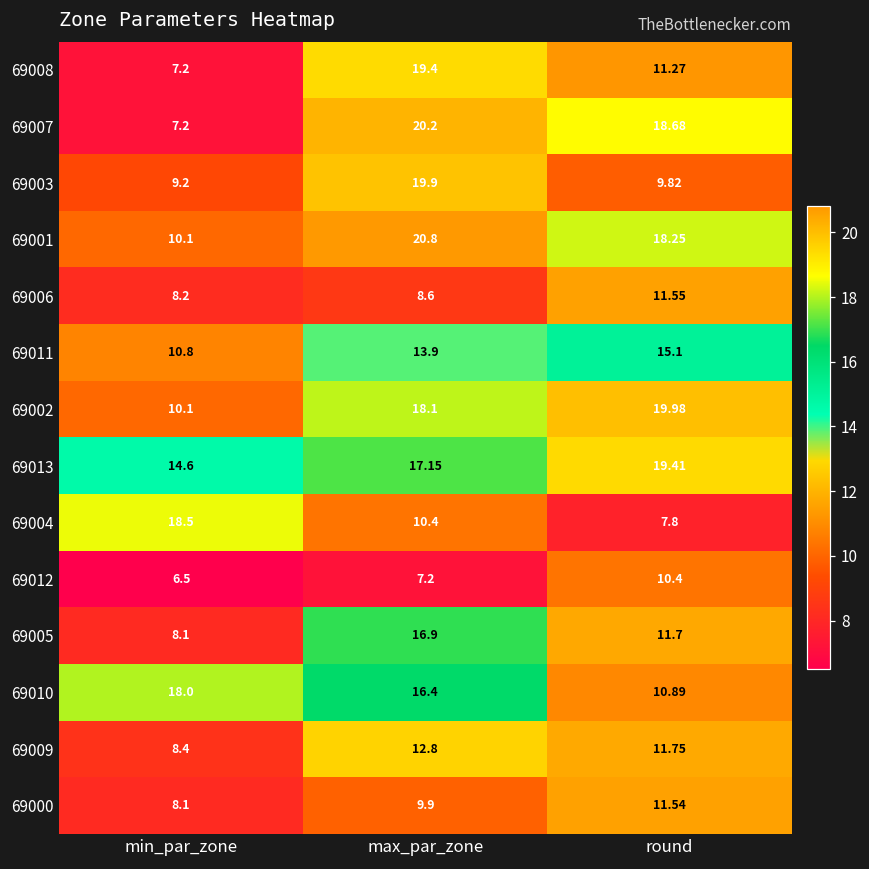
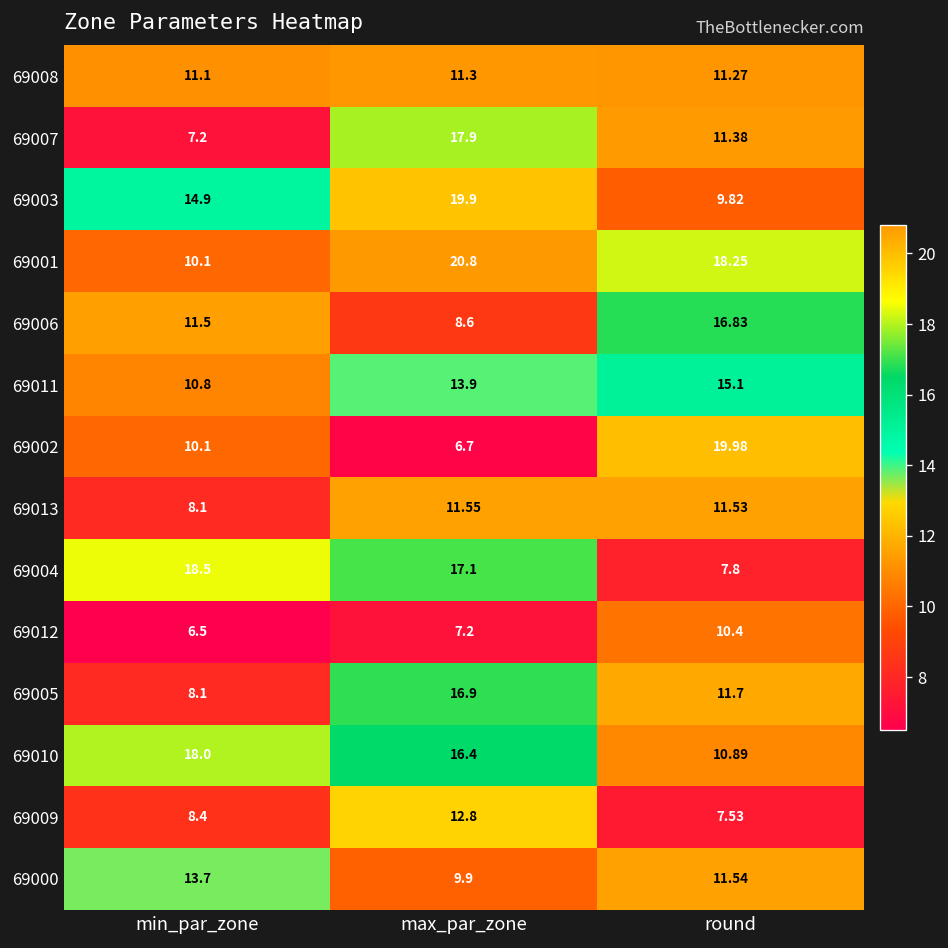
69008, min_par_zone: 7.2 -> 11.1
69008, max_par_zone: 19.4 -> 11.3
69007, max_par_zone: 20.2 -> 17.9
69007, round: 18.68 -> 11.38
69003, min_par_zone: 9.2 -> 14.9
69006, min_par_zone: 8.2 -> 11.5
69006, round: 11.55 -> 16.83
69002, max_par_zone: 18.1 -> 6.7
69013, min_par_zone: 14.6 -> 8.1
69013, max_par_zone: 17.15 -> 11.55
69013, round: 19.41 -> 11.53
69004, max_par_zone: 10.4 -> 17.1
69009, round: 11.75 -> 7.53
69000, min_par_zone: 8.1 -> 13.7
